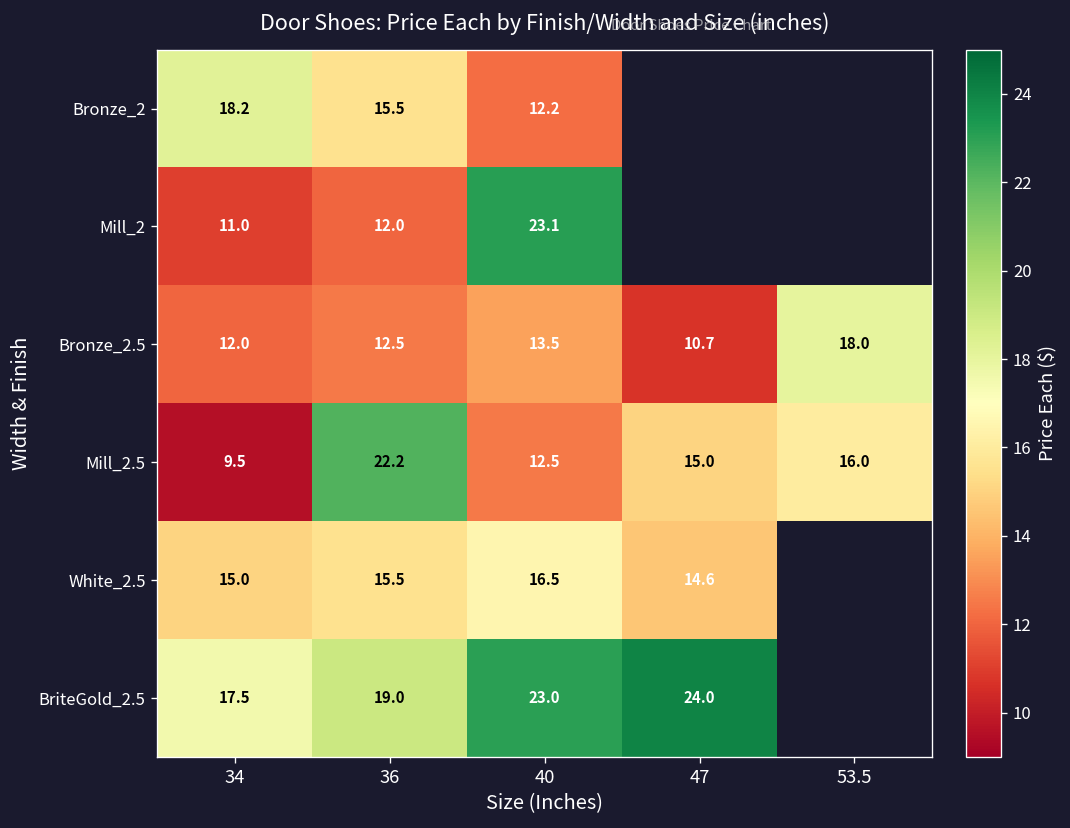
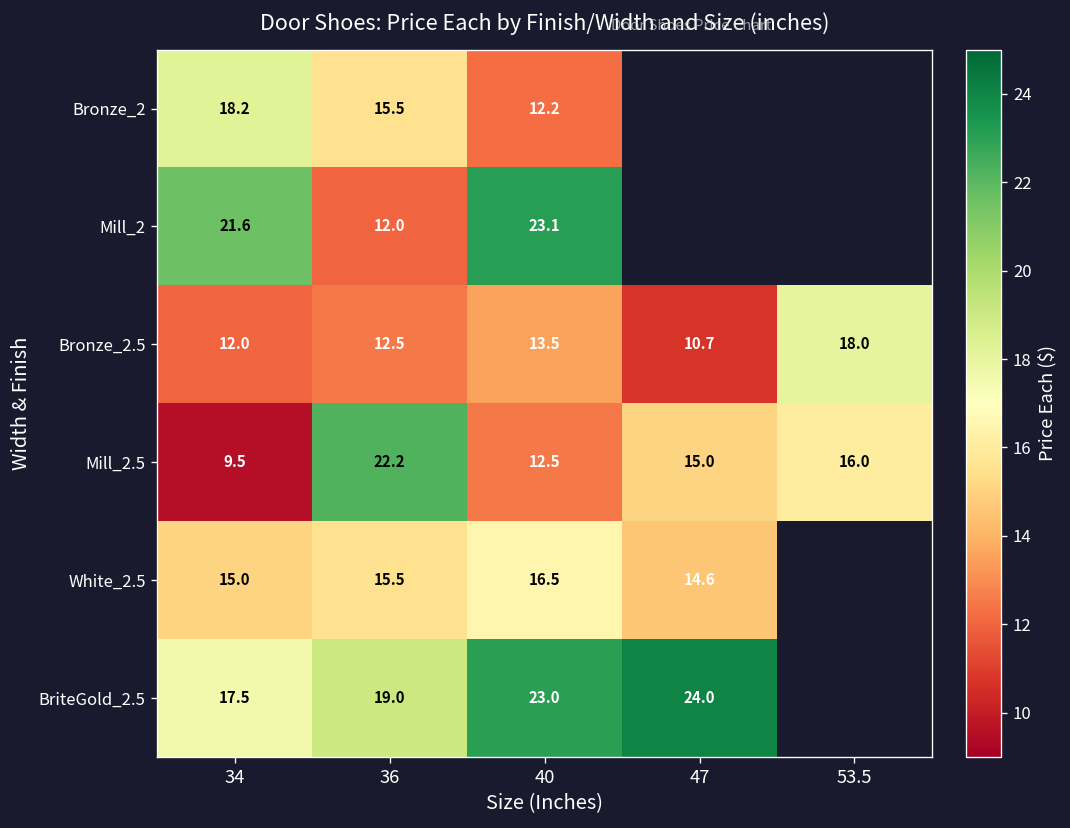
Mill_2, 34: 11.0 -> 21.6
